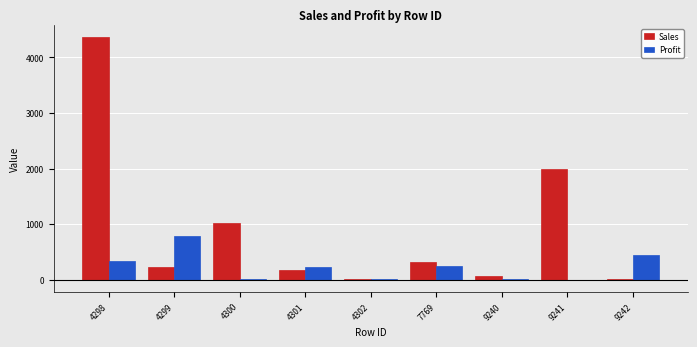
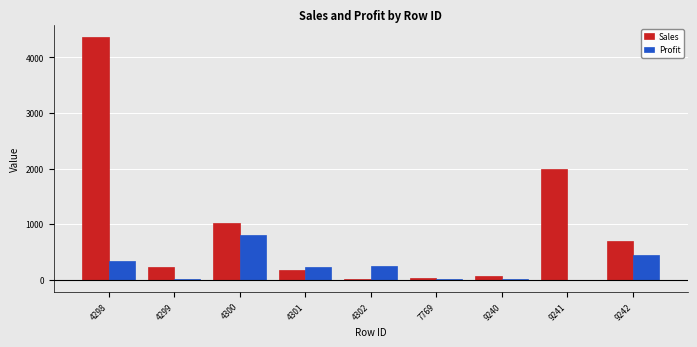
Profit, 4299: 800 -> 0
Profit, 4300: 0 -> 800
Profit, 4302: 0 -> 200
Sales, 7769: 300 -> 0
Profit, 7769: 200 -> 0
Sales, 9242: 0 -> 700
